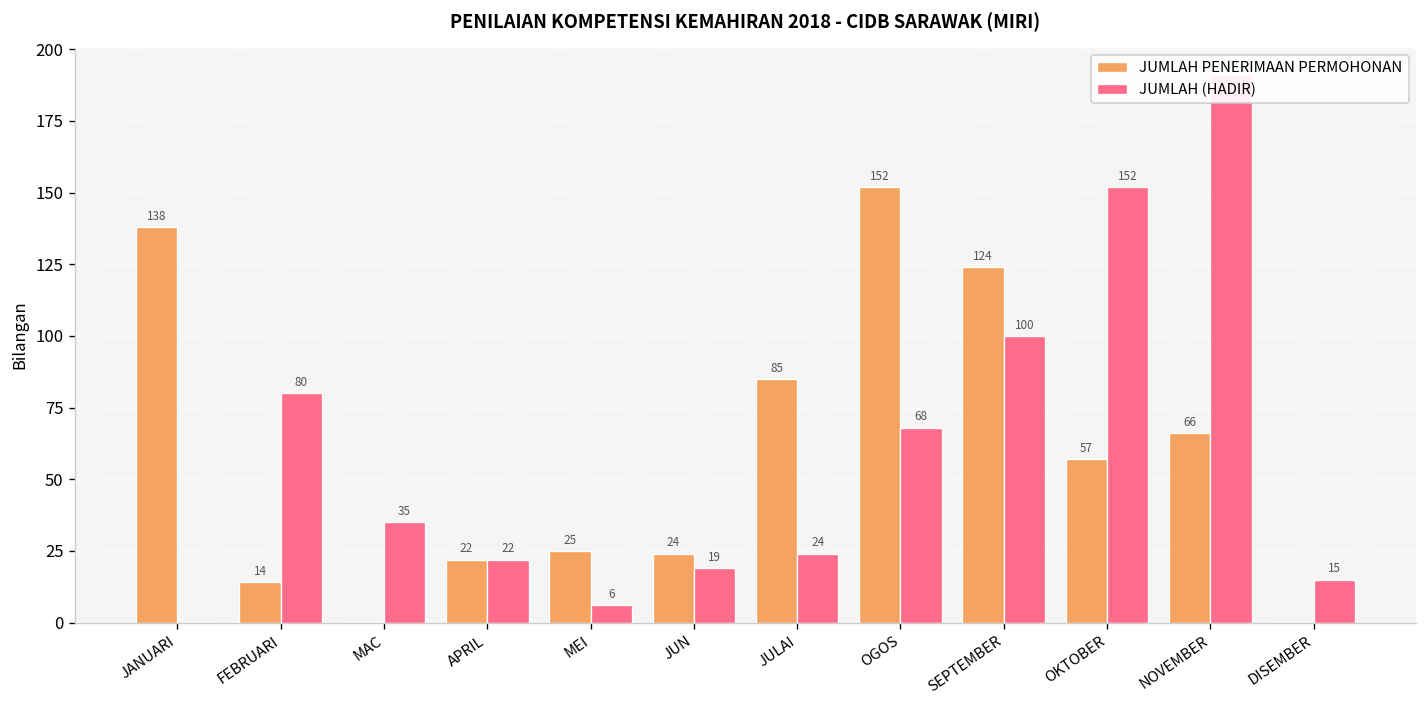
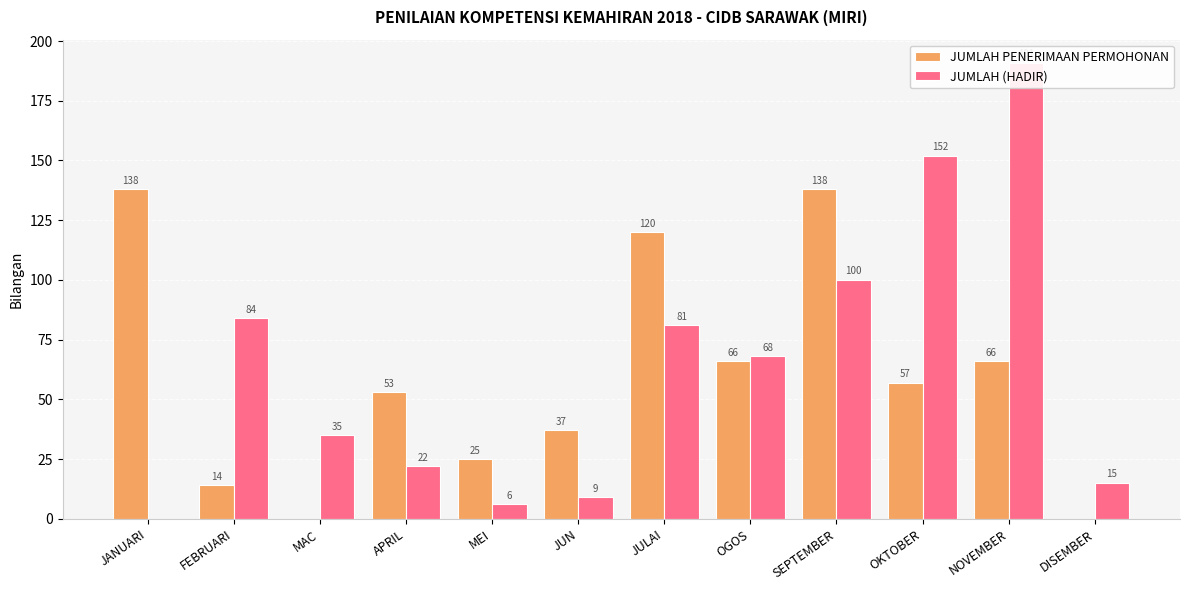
JUMLAH (HADIR), FEBRUARI: 80 -> 84
JUMLAH PENERIMAAN PERMOHONAN, APRIL: 22 -> 53
JUMLAH PENERIMAAN PERMOHONAN, JUN: 24 -> 37
JUMLAH (HADIR), JUN: 19 -> 9
JUMLAH PENERIMAAN PERMOHONAN, JULAI: 85 -> 120
JUMLAH (HADIR), JULAI: 24 -> 81
JUMLAH PENERIMAAN PERMOHONAN, OGOS: 152 -> 66
JUMLAH PENERIMAAN PERMOHONAN, SEPTEMBER: 124 -> 138
